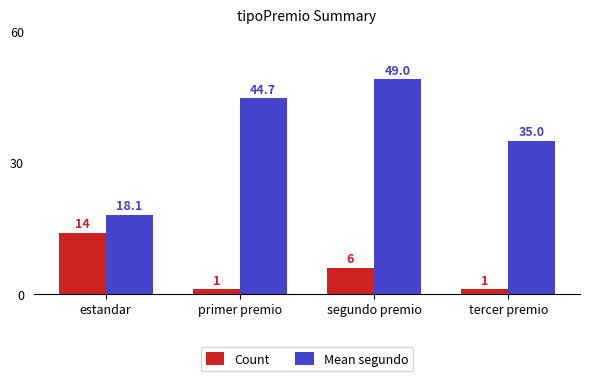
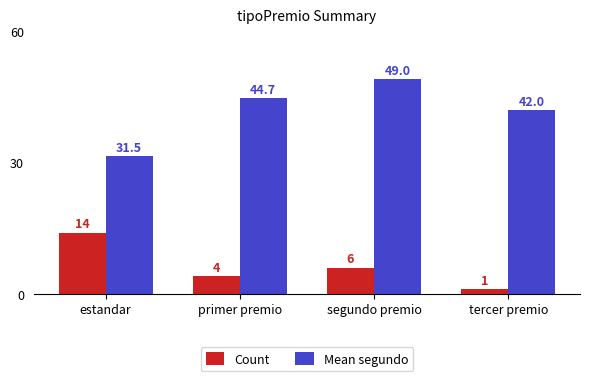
Mean segundo, estandar: 18.1 -> 31.5
Count, primer premio: 1 -> 4
Mean segundo, tercer premio: 35.0 -> 42.0
